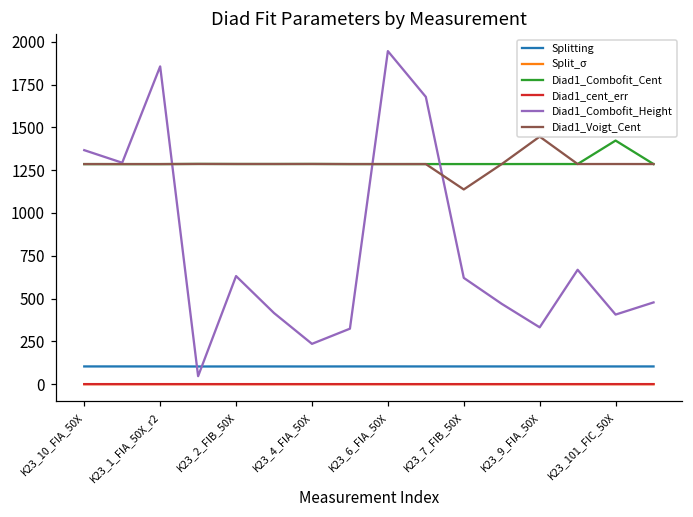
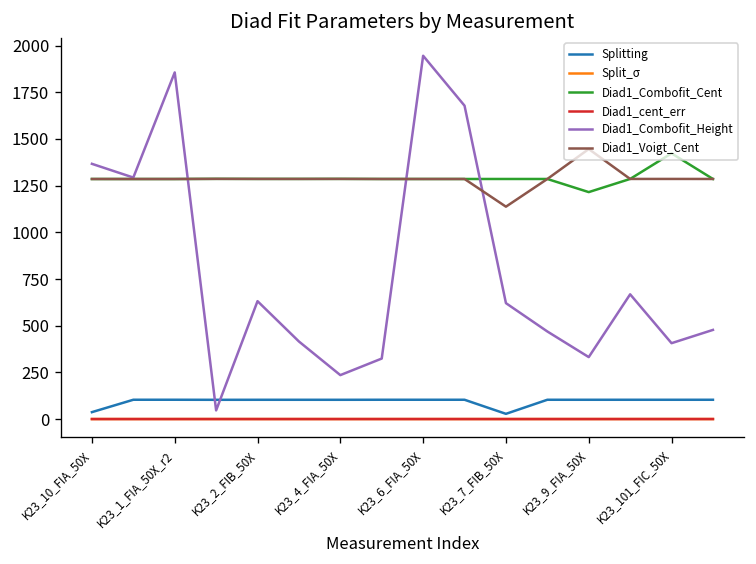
Splitting, K23_10_FIA_50X: 100 -> 40
Splitting, K23_7_FIB_50X: 100 -> 30
Diad1_Combofit_Cent, K23_9_FIA_50X: 1290 -> 1220
